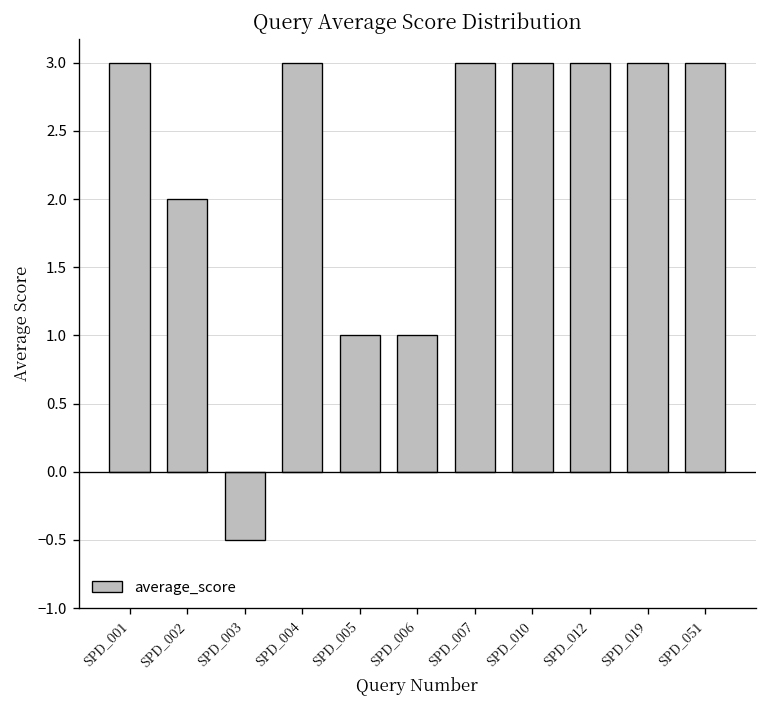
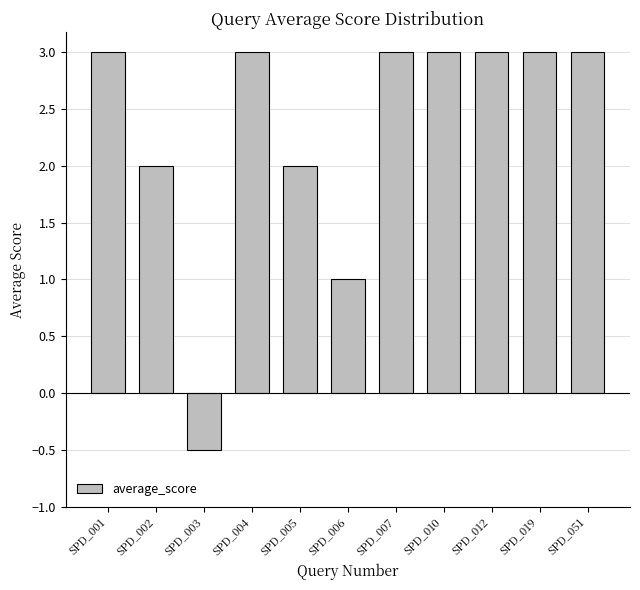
SPD_005: 1 -> 2
